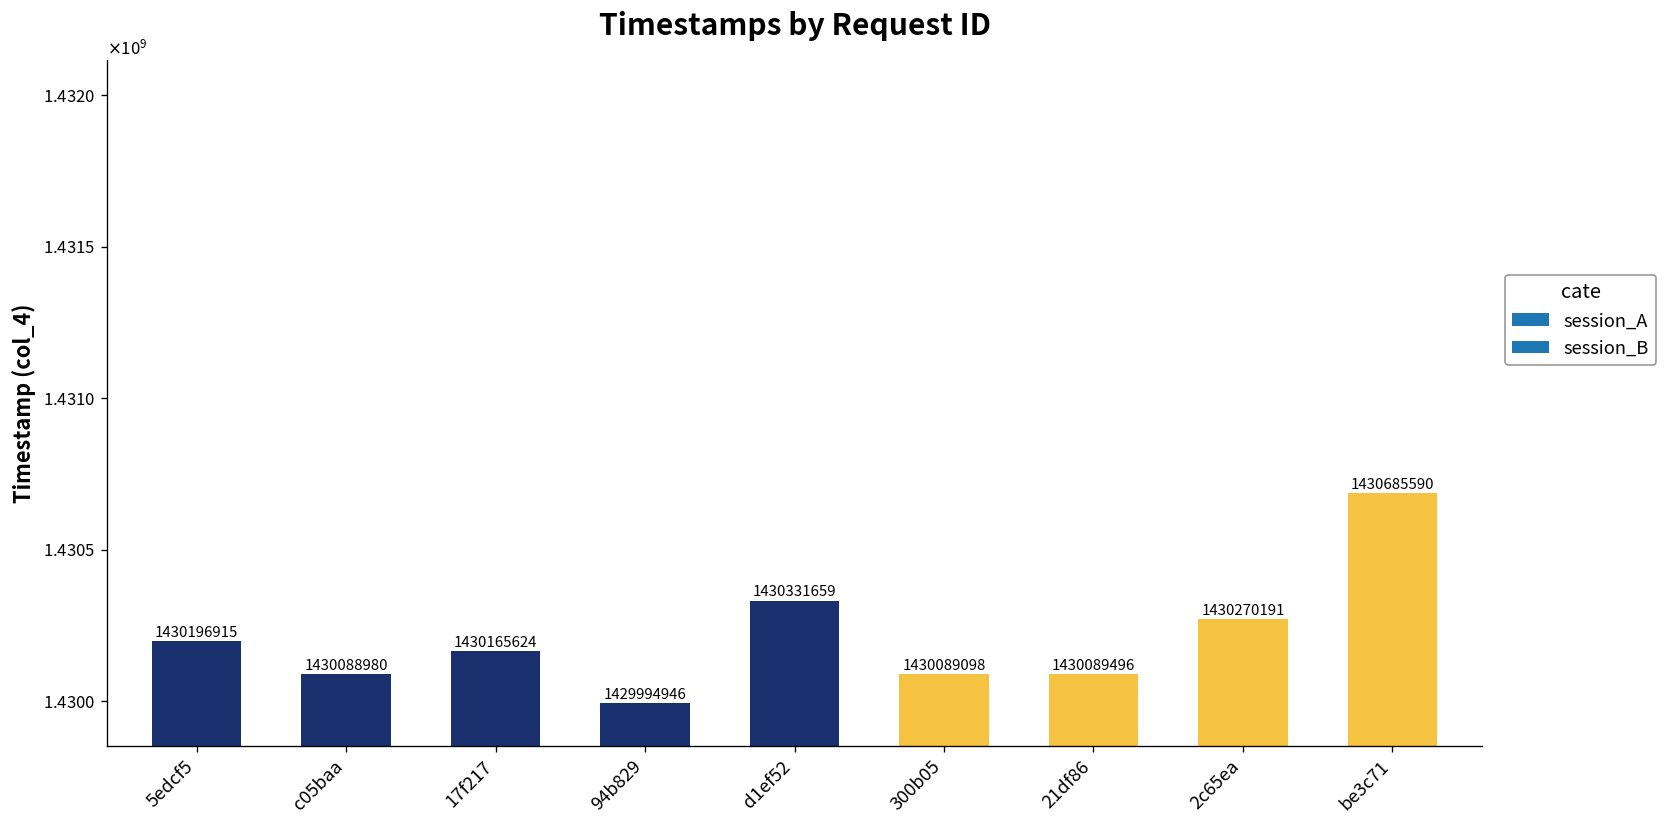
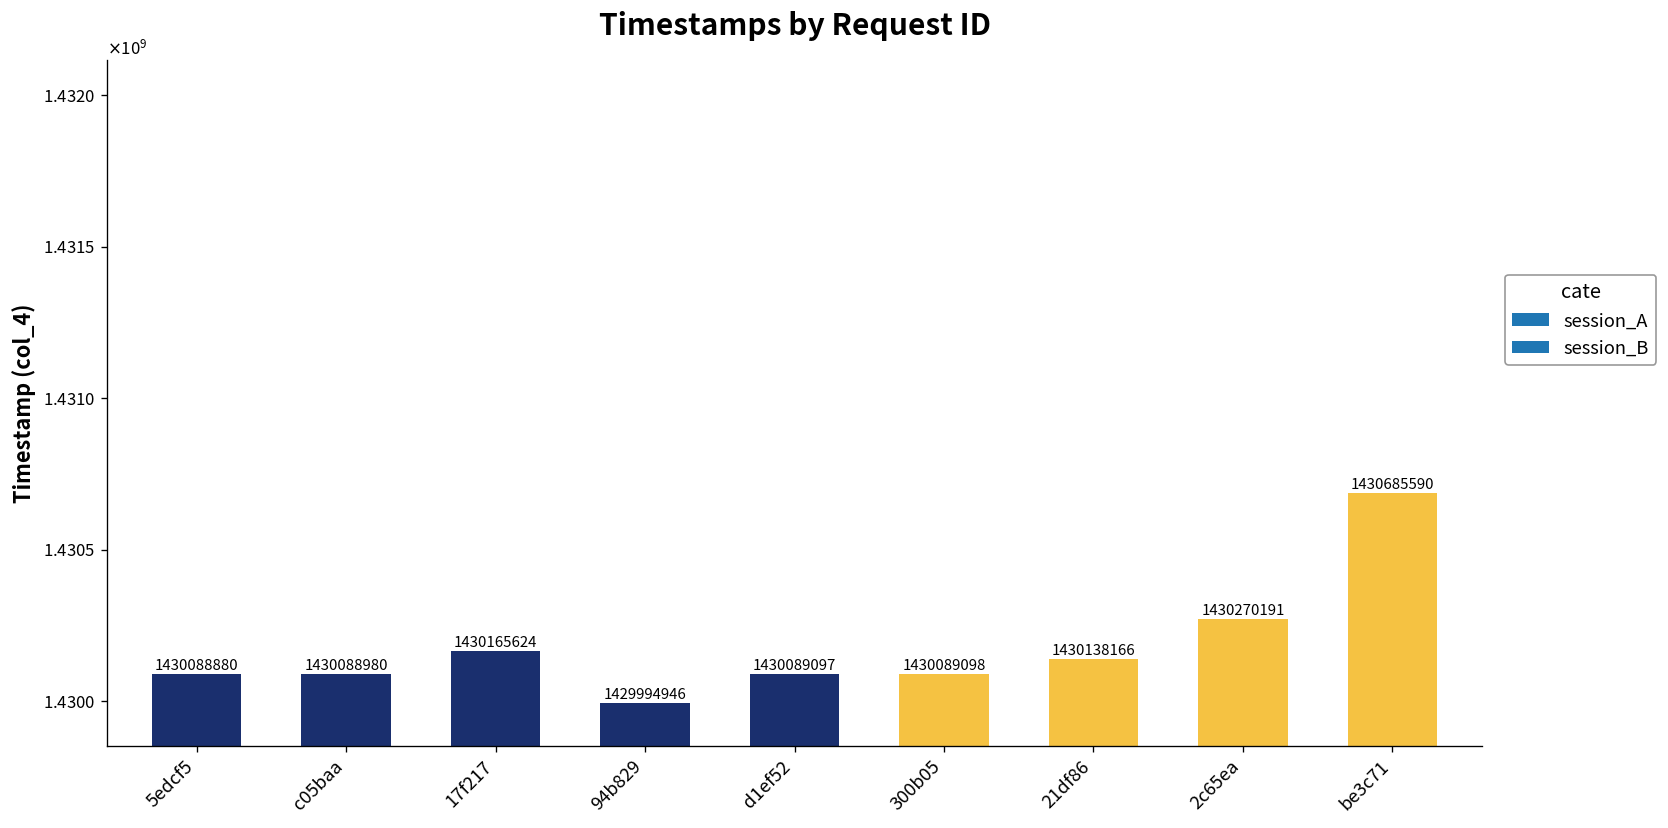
5edcf5: 1430196915 -> 1430088880
d1ef52: 1430331659 -> 1430089097
21df86: 1430089496 -> 1430138166
